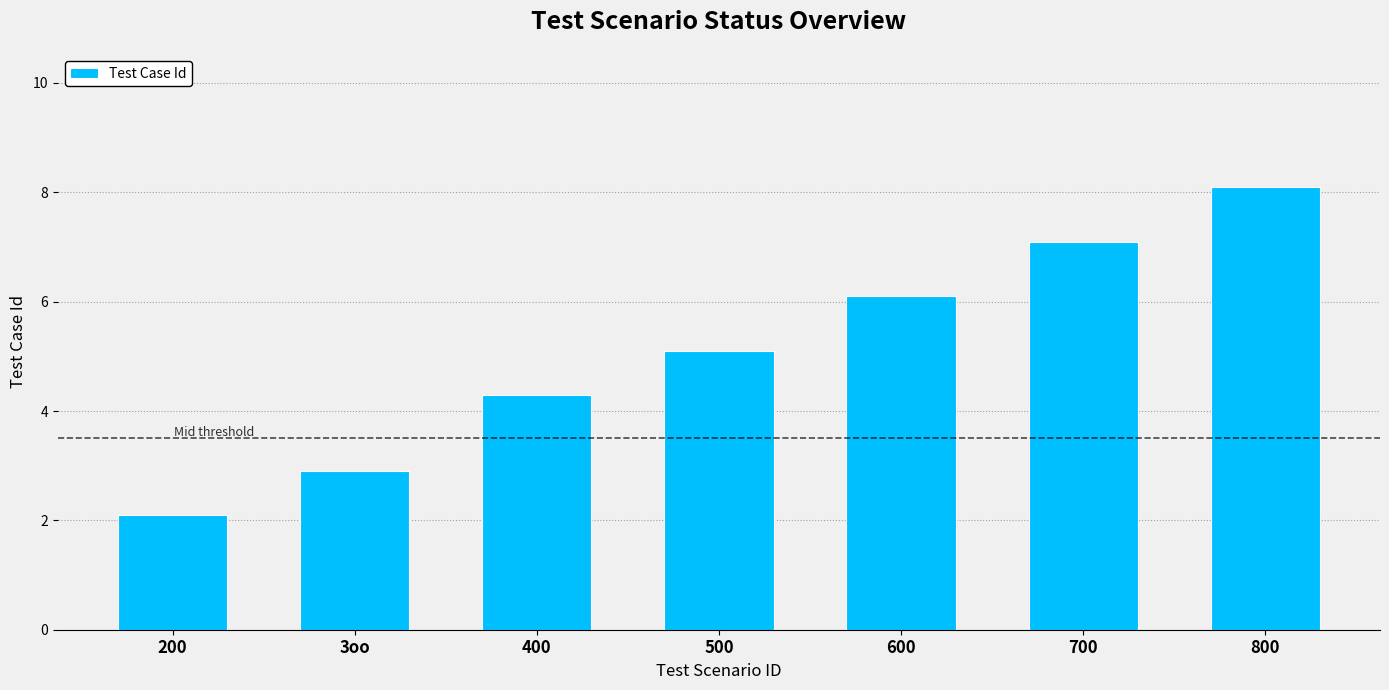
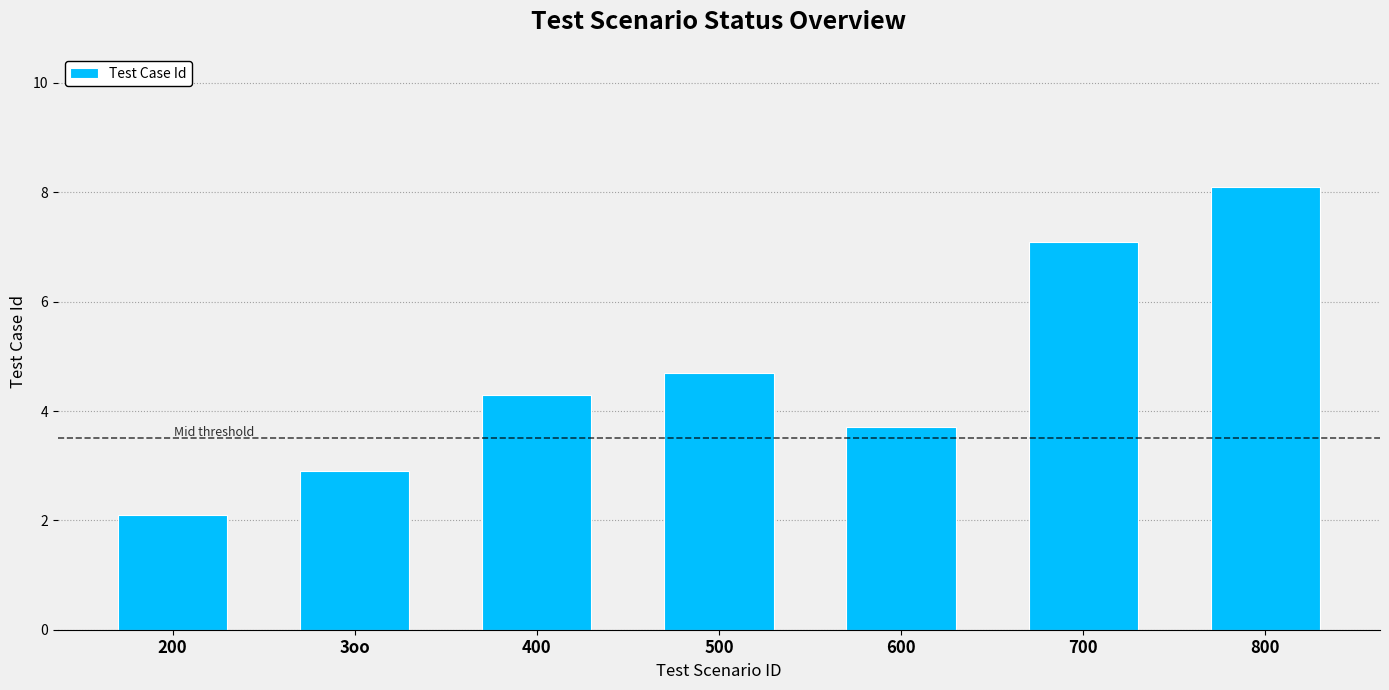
500: 5.1 -> 4.7
600: 6.1 -> 3.7
